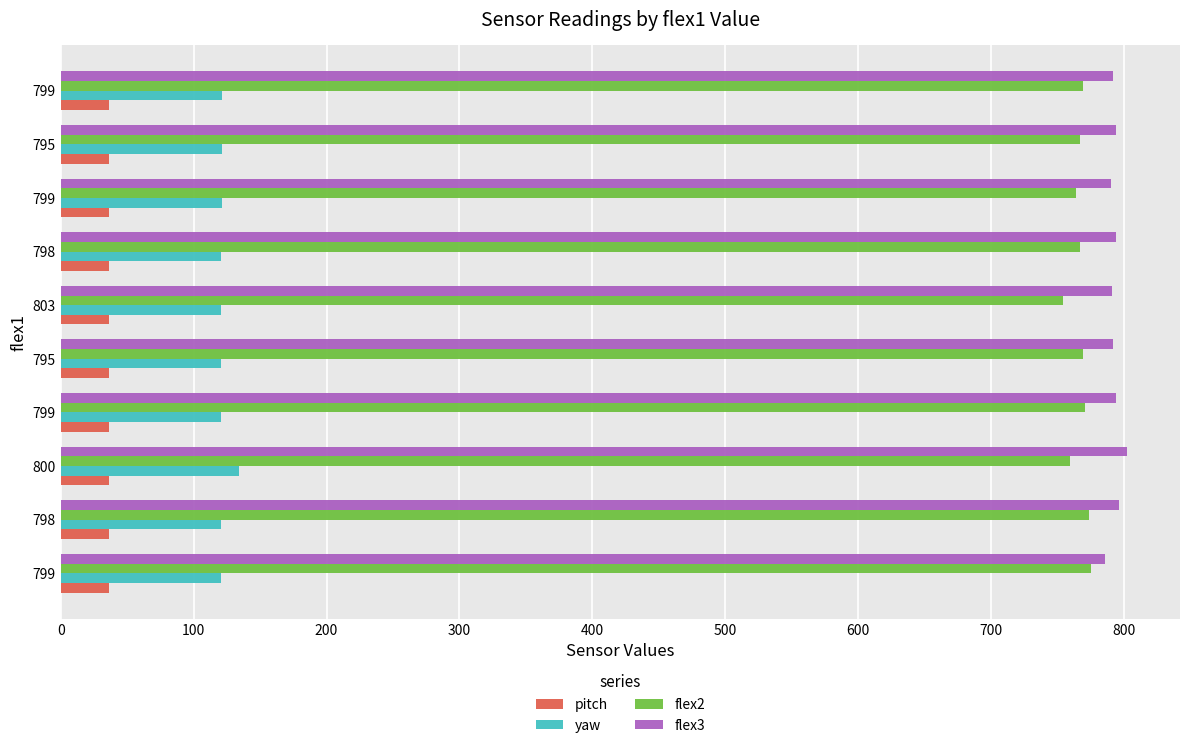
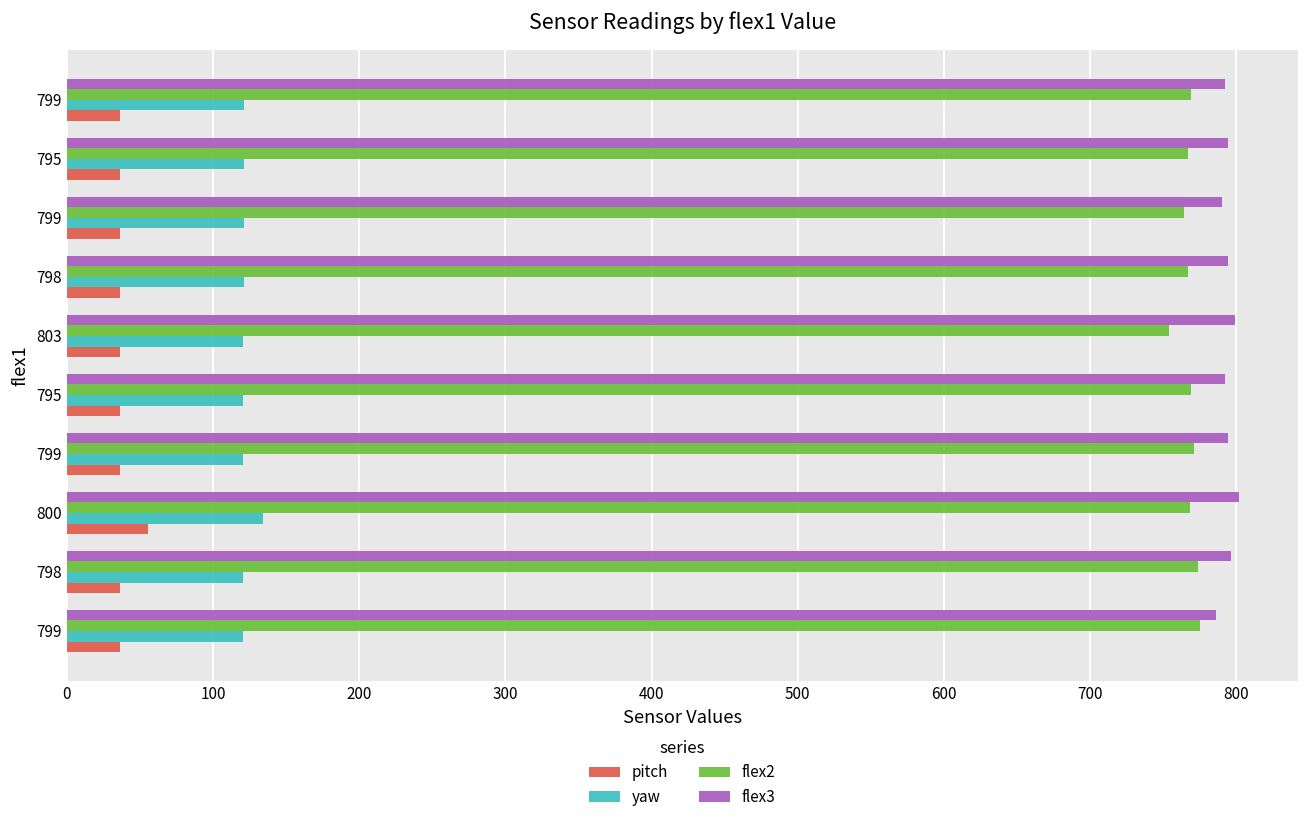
flex3, 803: 791 -> 799
flex2, 800: 759 -> 768
pitch, 800: 36 -> 56
